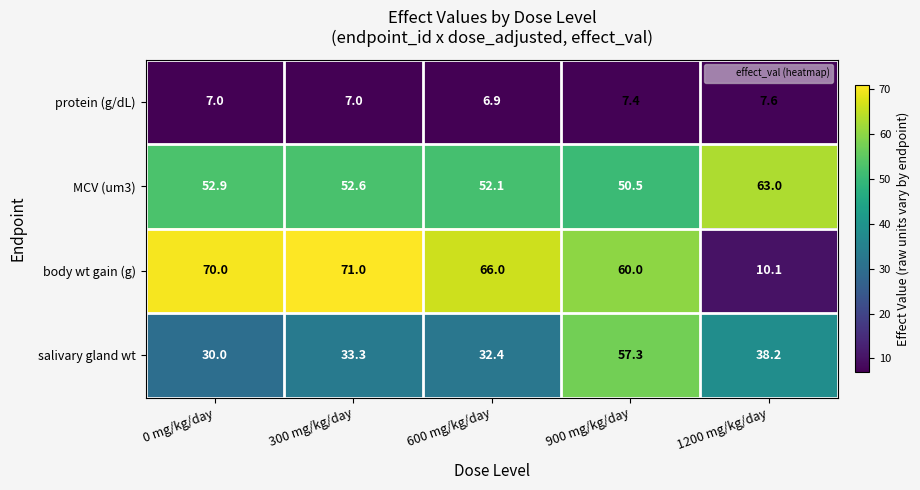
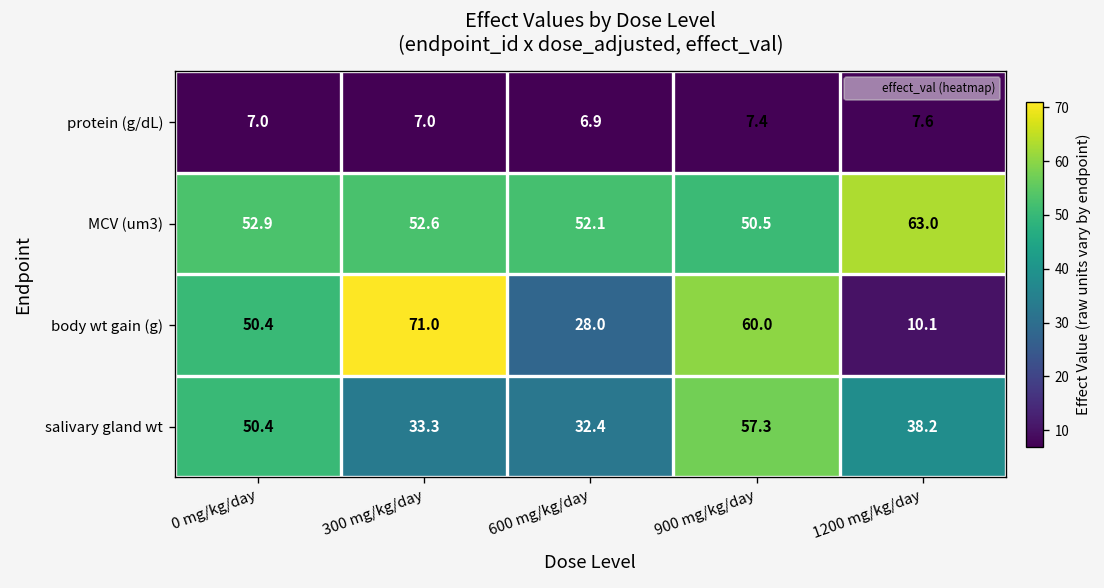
body wt gain (g), 0 mg/kg/day: 70.0 -> 50.4
body wt gain (g), 600 mg/kg/day: 66.0 -> 28.0
salivary gland wt, 0 mg/kg/day: 30.0 -> 50.4
